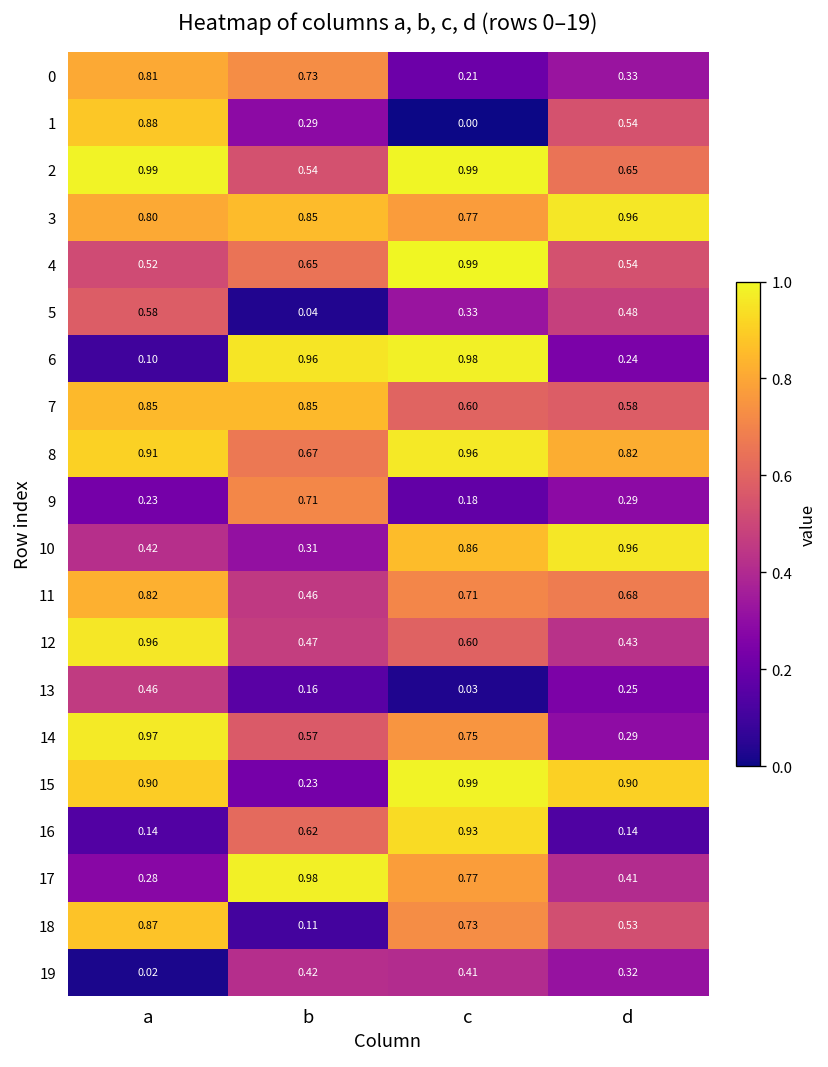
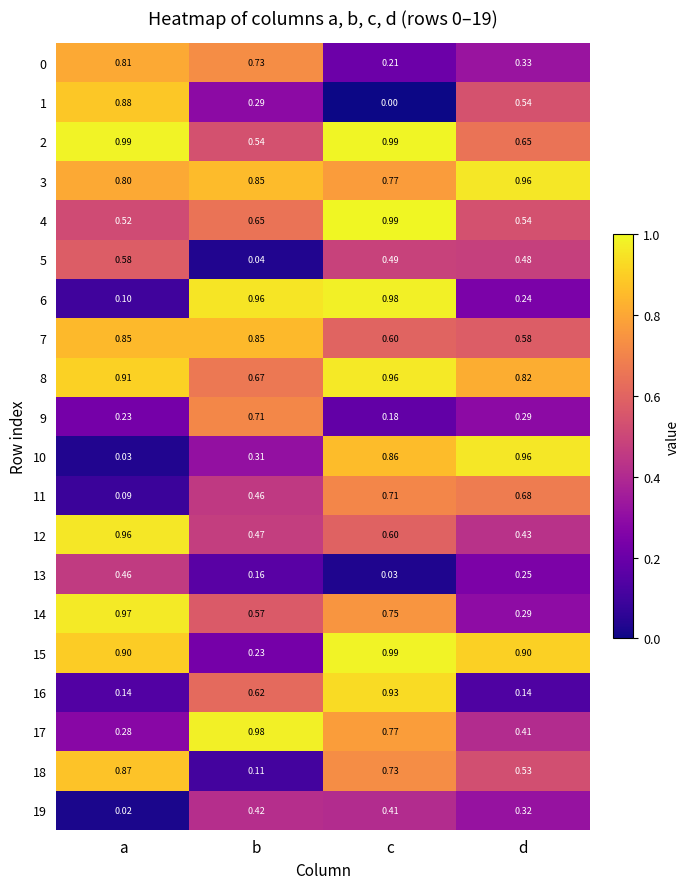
5, c: 0.33 -> 0.49
10, a: 0.42 -> 0.03
11, a: 0.82 -> 0.09
